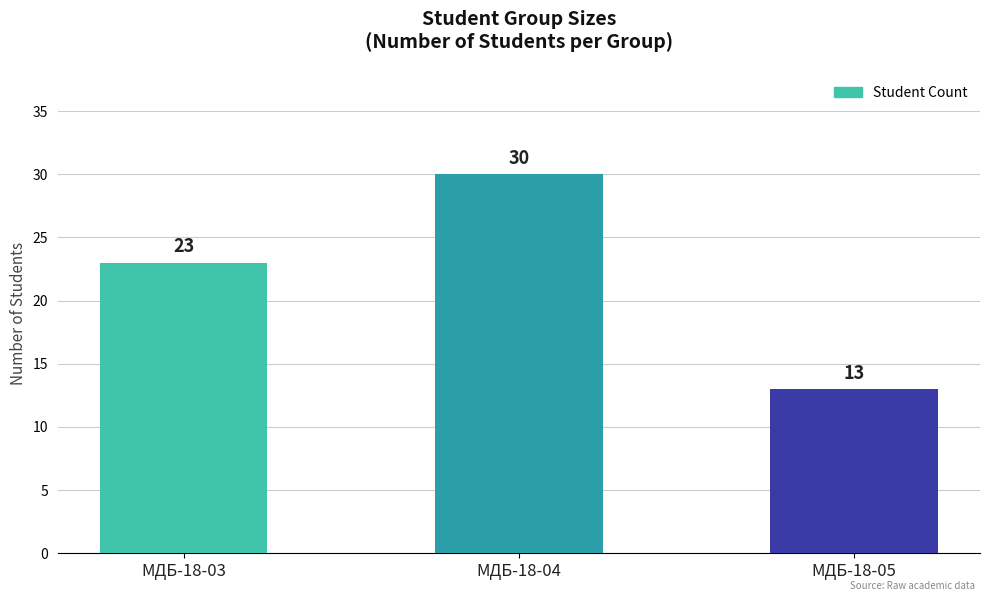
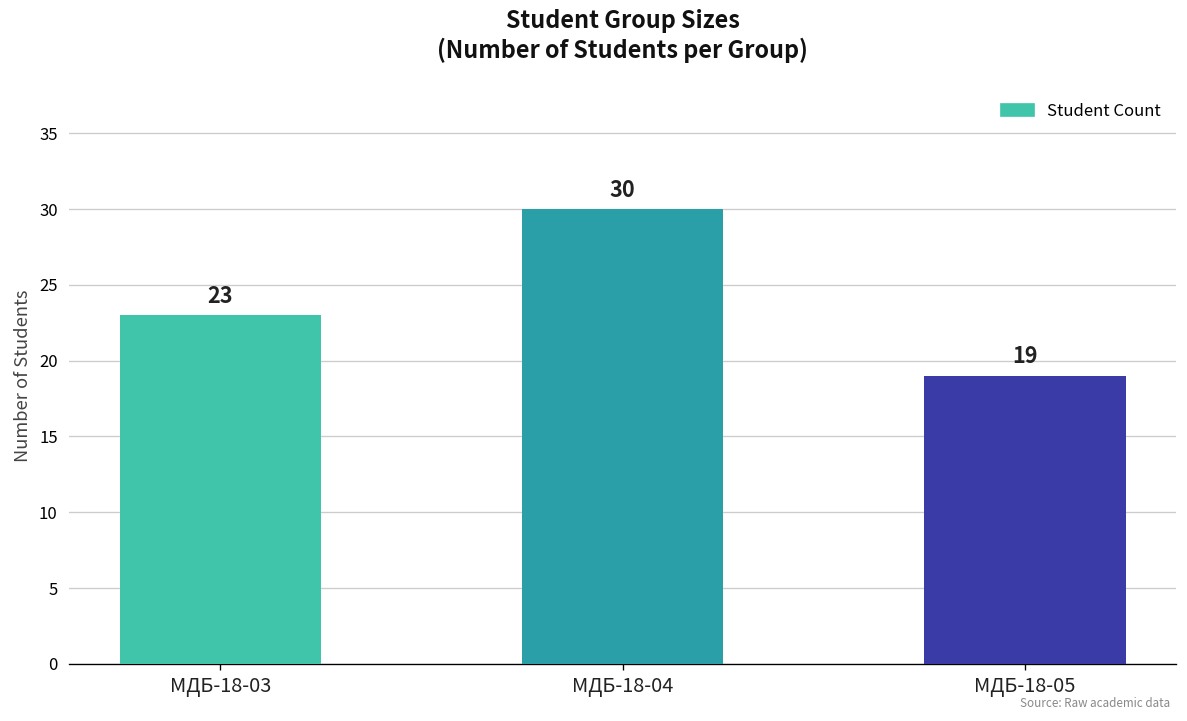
МДБ-18-05: 13 -> 19
